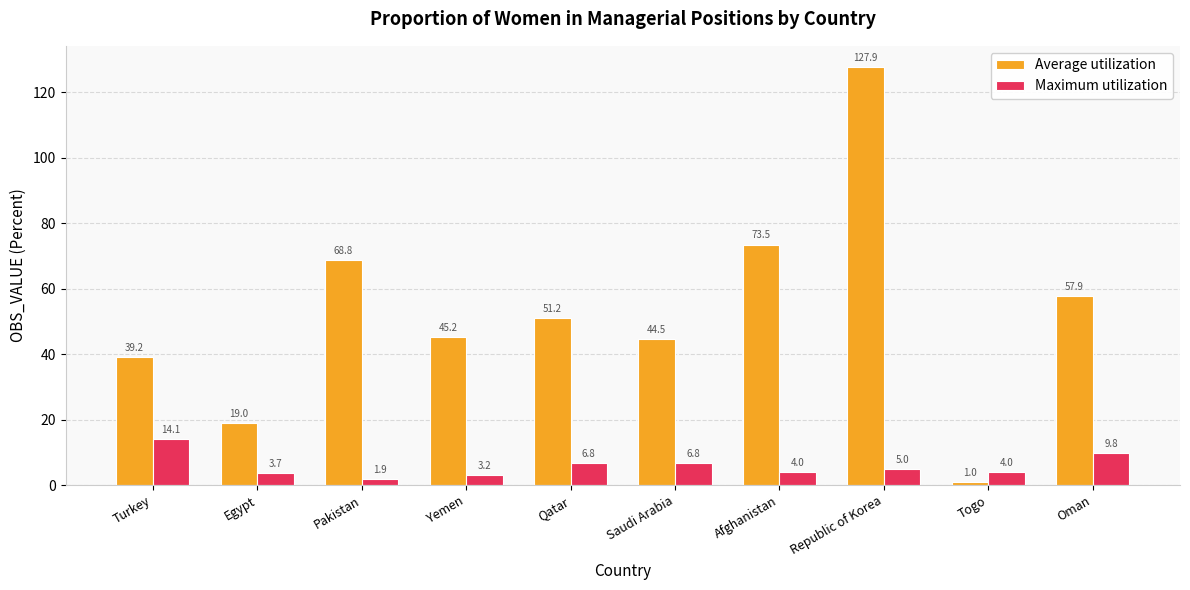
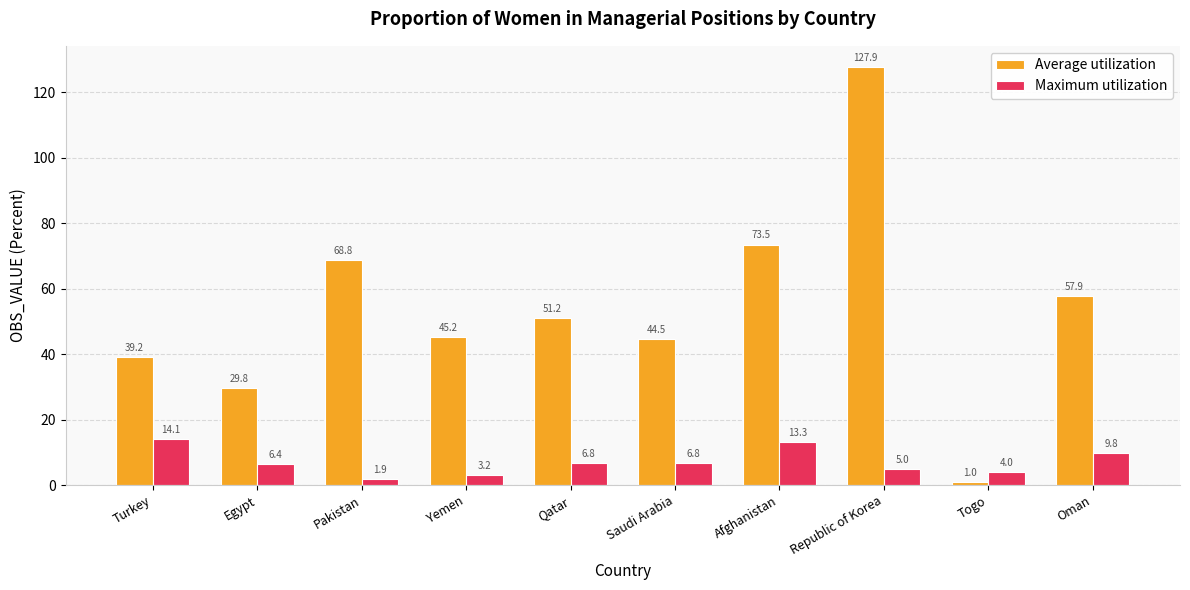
Average utilization, Egypt: 19.0 -> 29.8
Maximum utilization, Egypt: 3.7 -> 6.4
Maximum utilization, Afghanistan: 4.0 -> 13.3
